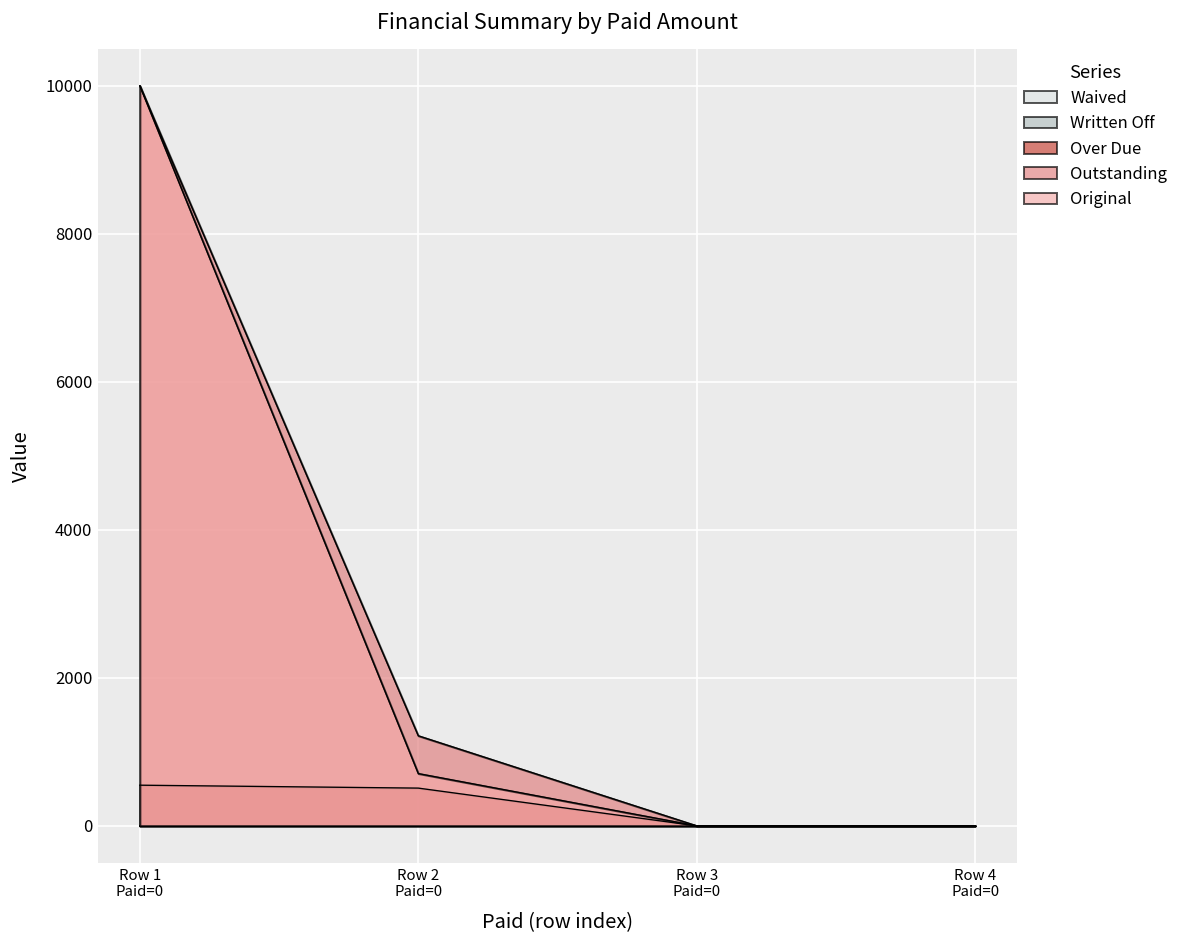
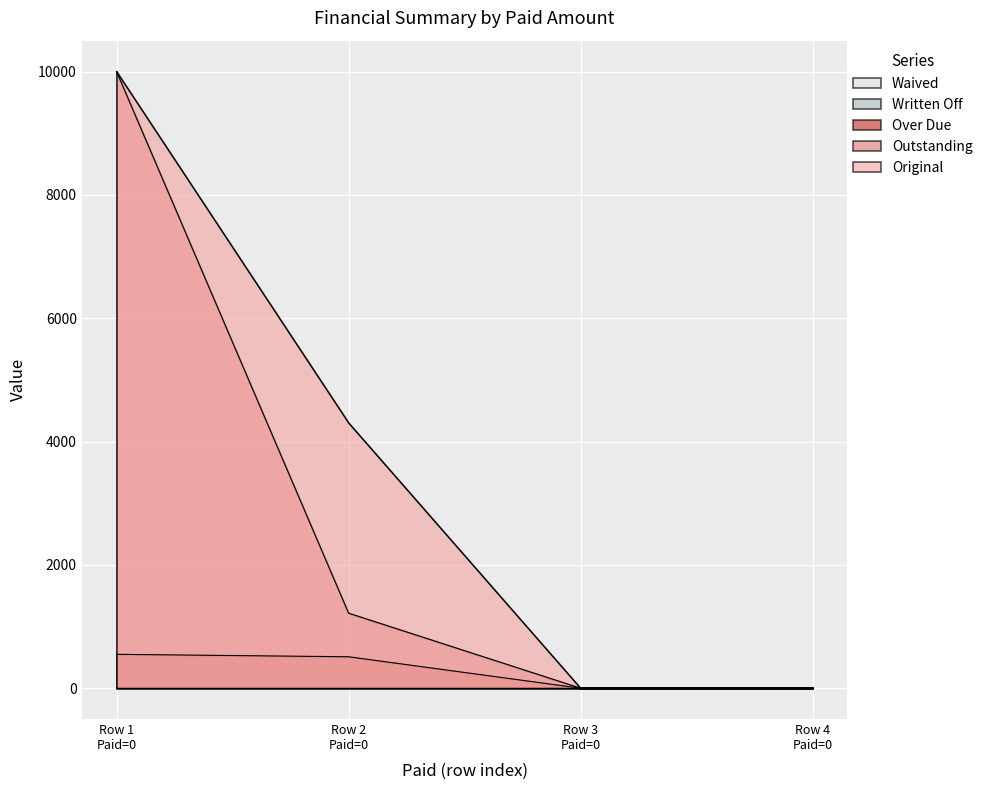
Original, Row 2 Paid=0: 700 -> 4300
